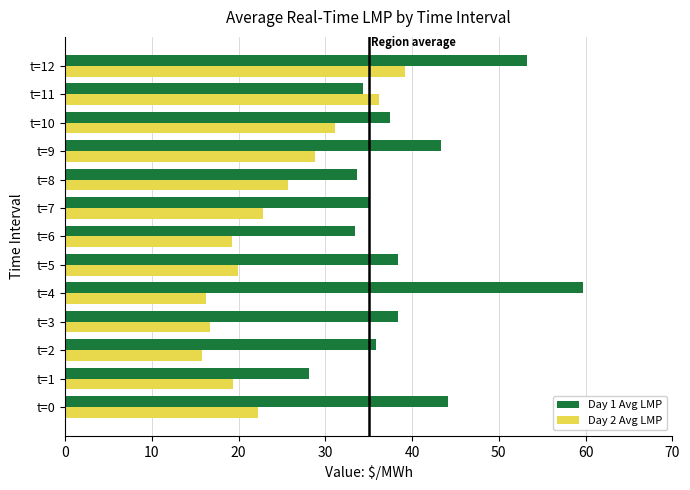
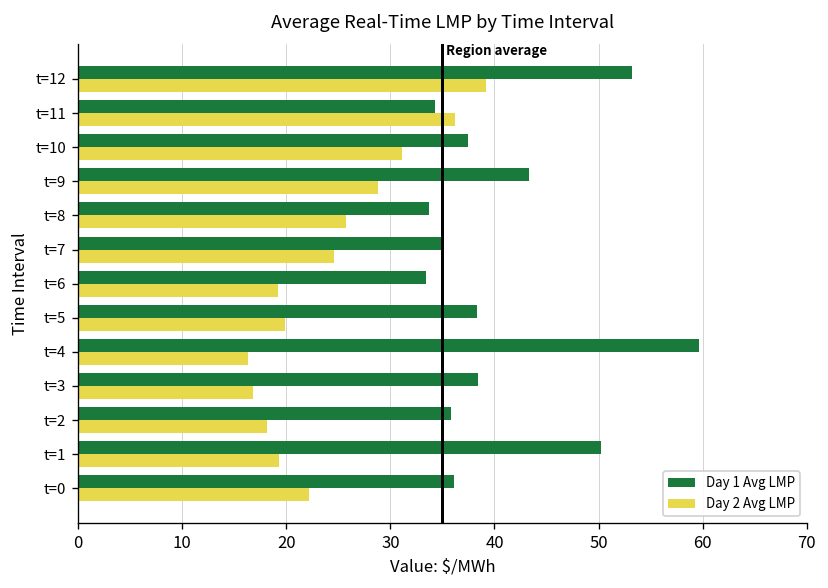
Day 2 Avg LMP, t=7: 23 -> 25
Day 2 Avg LMP, t=2: 16 -> 18
Day 1 Avg LMP, t=1: 28 -> 50
Day 1 Avg LMP, t=0: 44 -> 36
